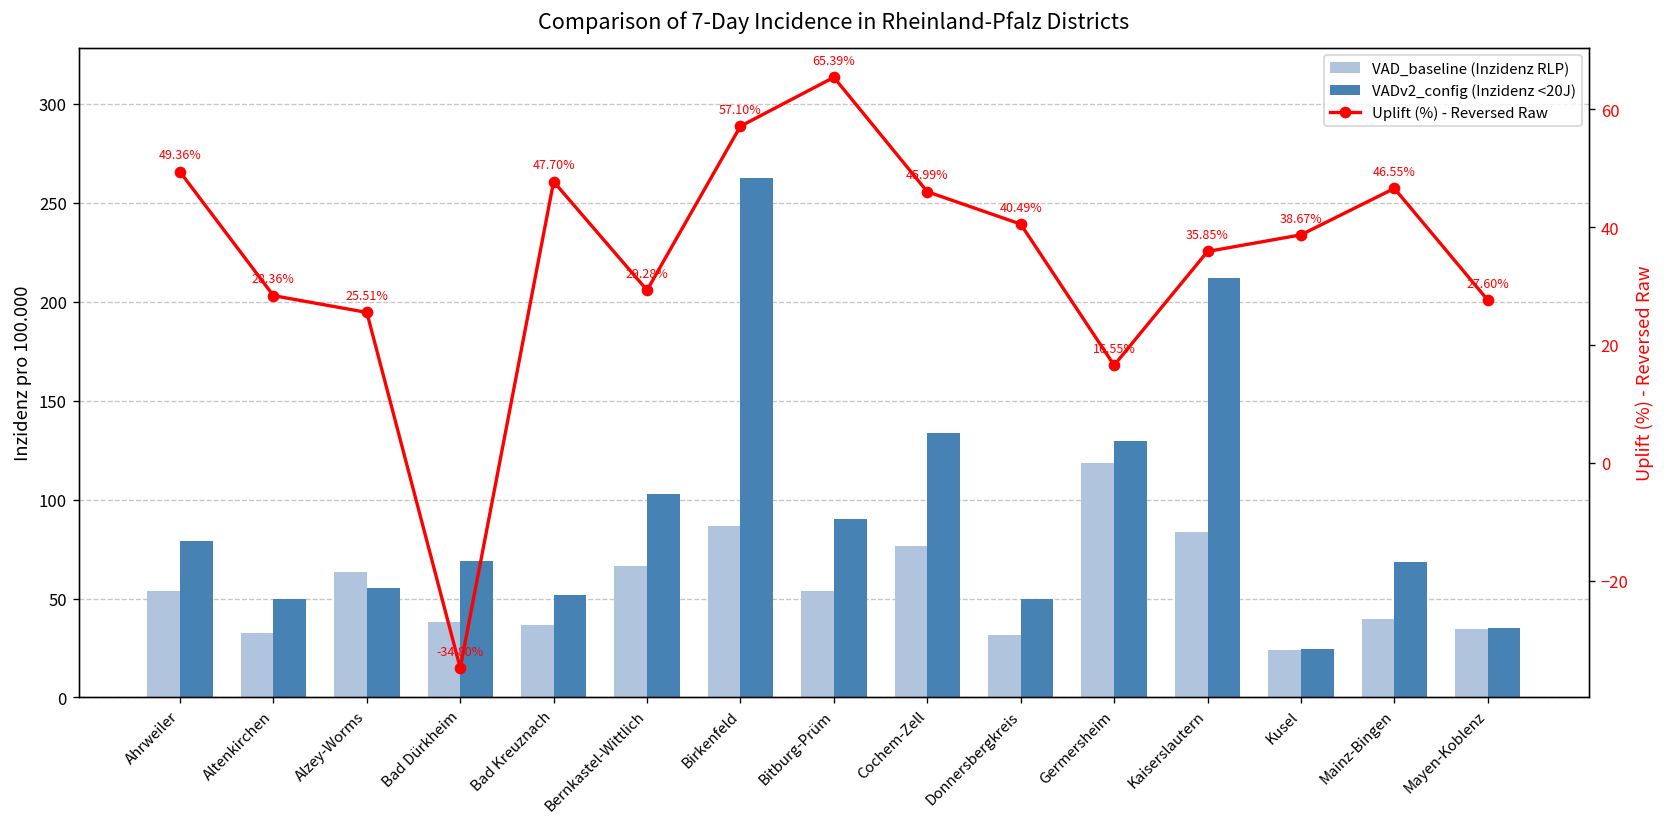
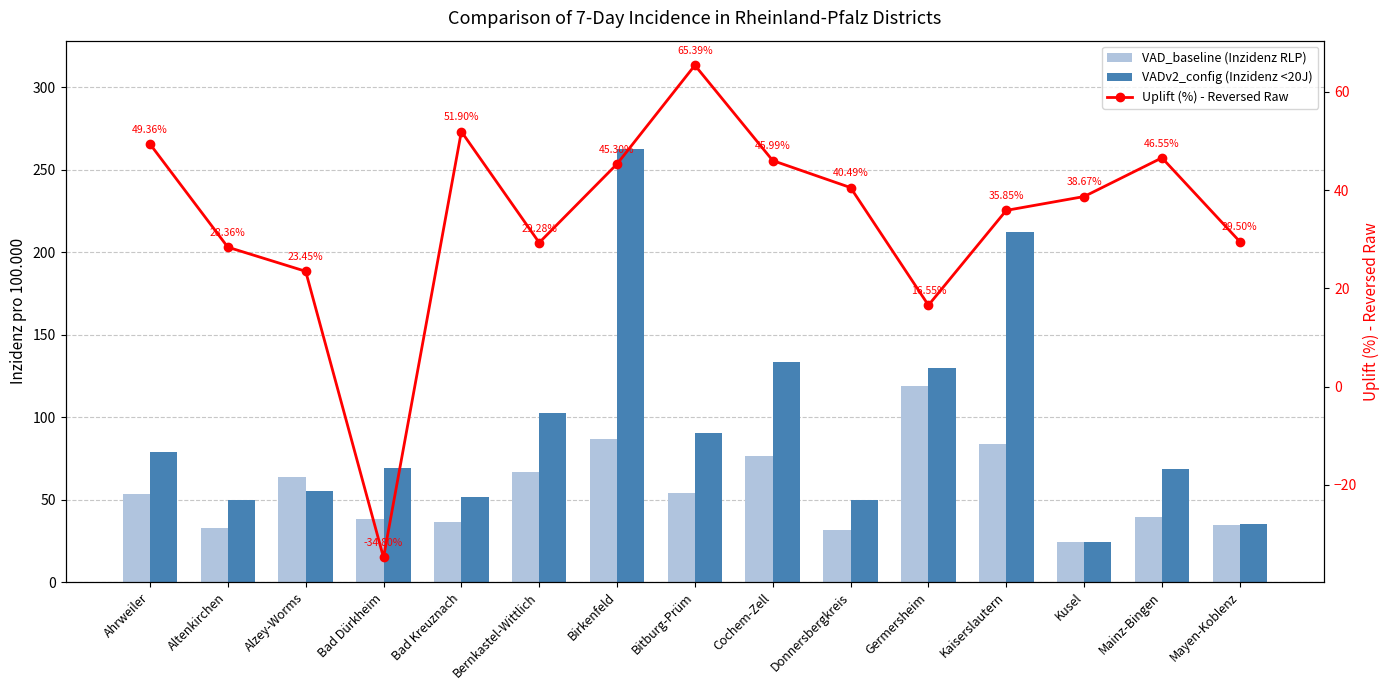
Uplift (%) - Reversed Raw, Alzey-Worms: 25.51% -> 23.45%
Uplift (%) - Reversed Raw, Bad Kreuznach: 47.70% -> 51.90%
Uplift (%) - Reversed Raw, Birkenfeld: 57.10% -> 45.30%
Uplift (%) - Reversed Raw, Mayen-Koblenz: 27.60% -> 29.50%
